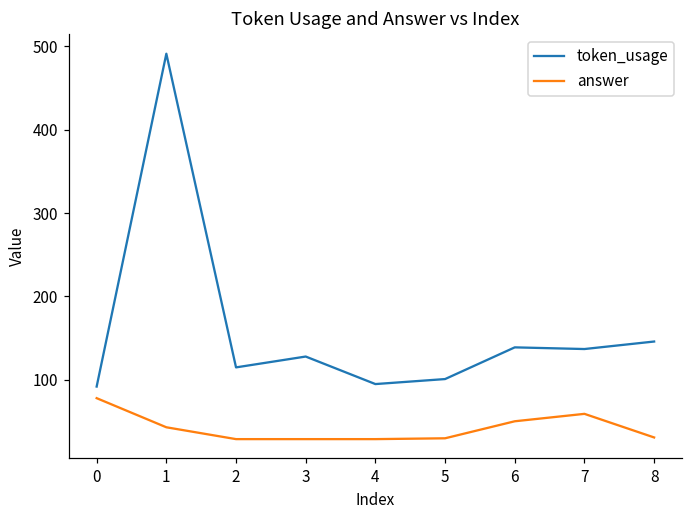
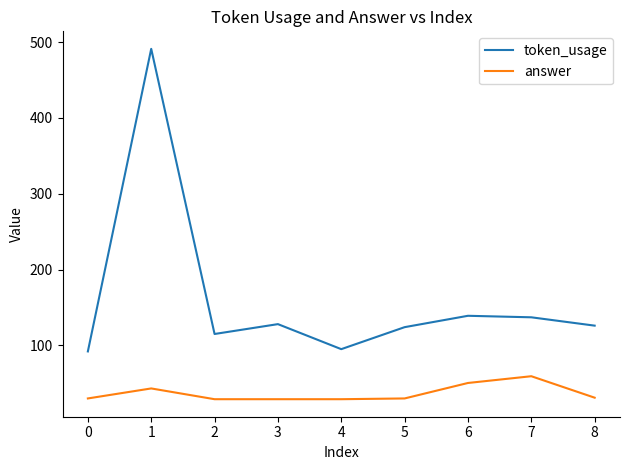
answer, 0: 80 -> 30
token_usage, 5: 100 -> 120
token_usage, 8: 150 -> 130
